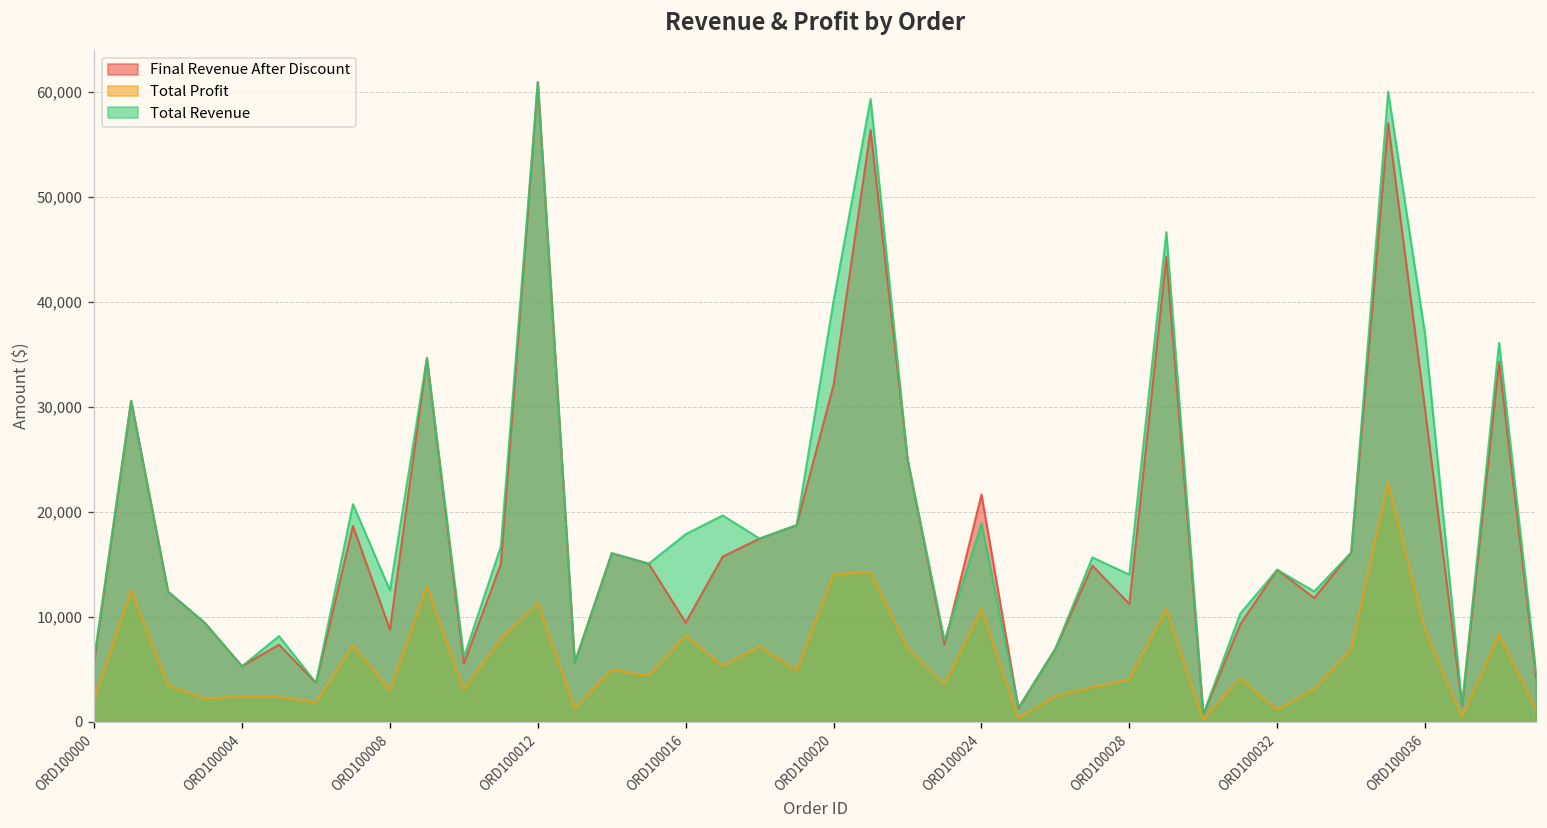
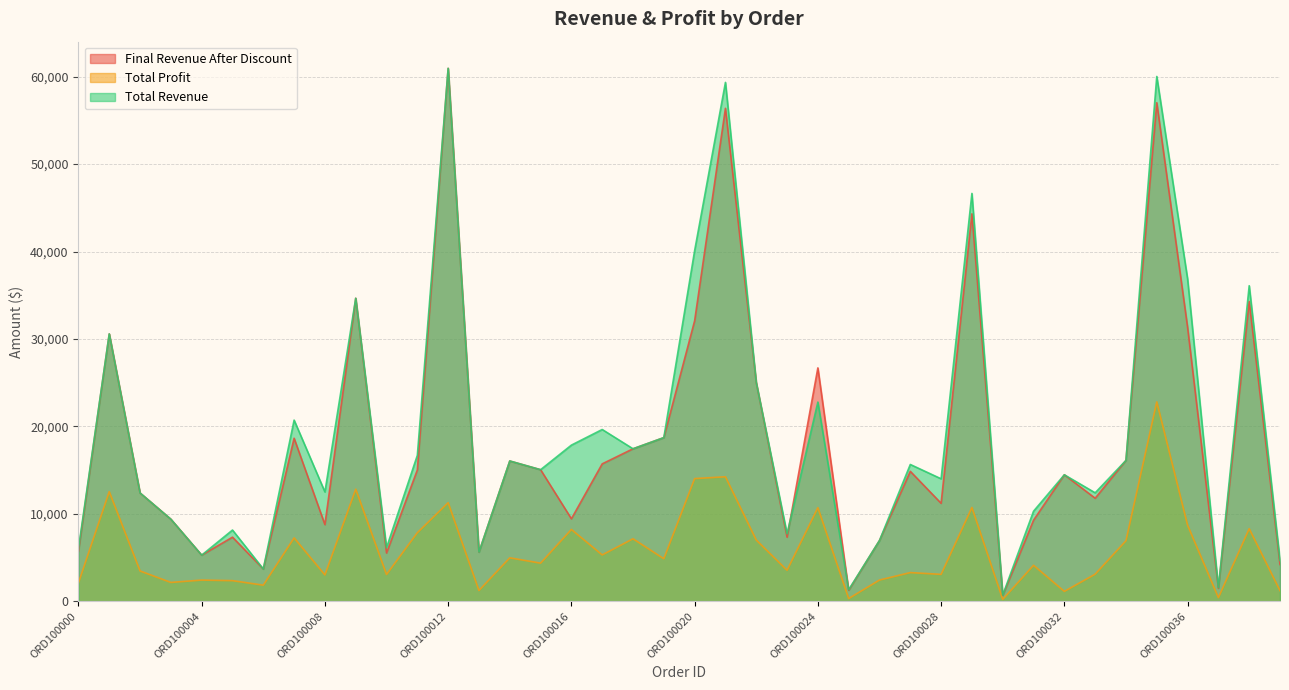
Final Revenue After Discount, ORD100024: 22,000 -> 27,000
Total Revenue, ORD100024: 19,000 -> 23,000
Total Profit, ORD100028: 4,000 -> 3,000
Final Revenue After Discount, ORD100036: 30,000 -> 31,000
